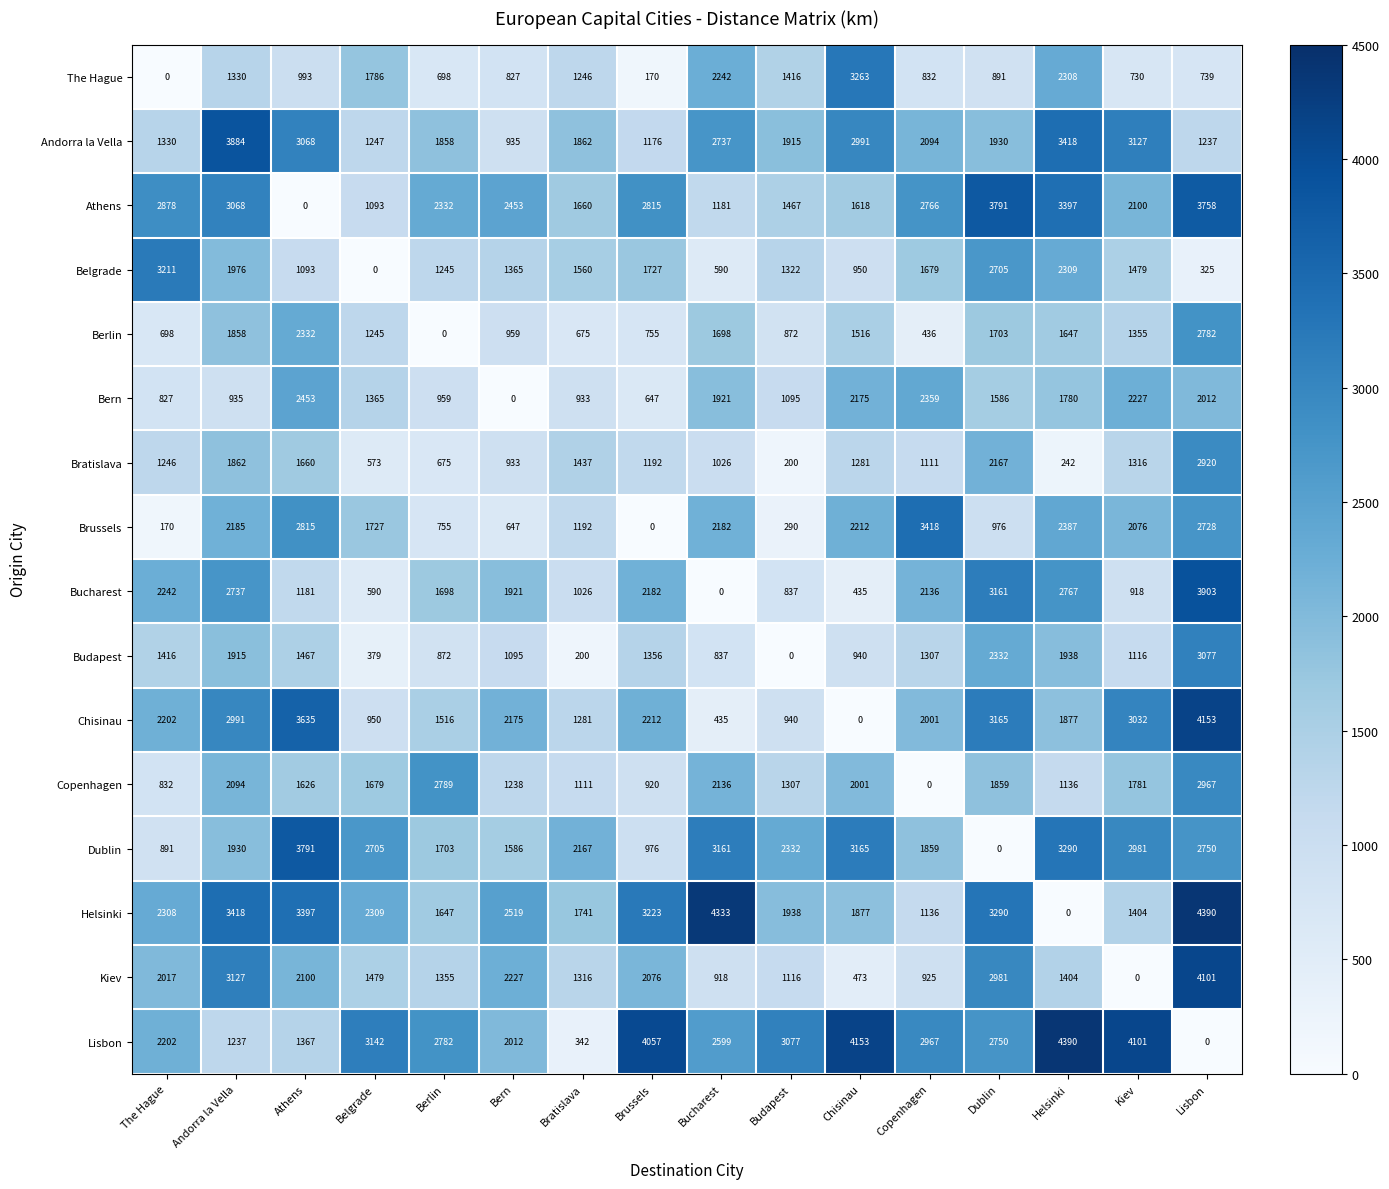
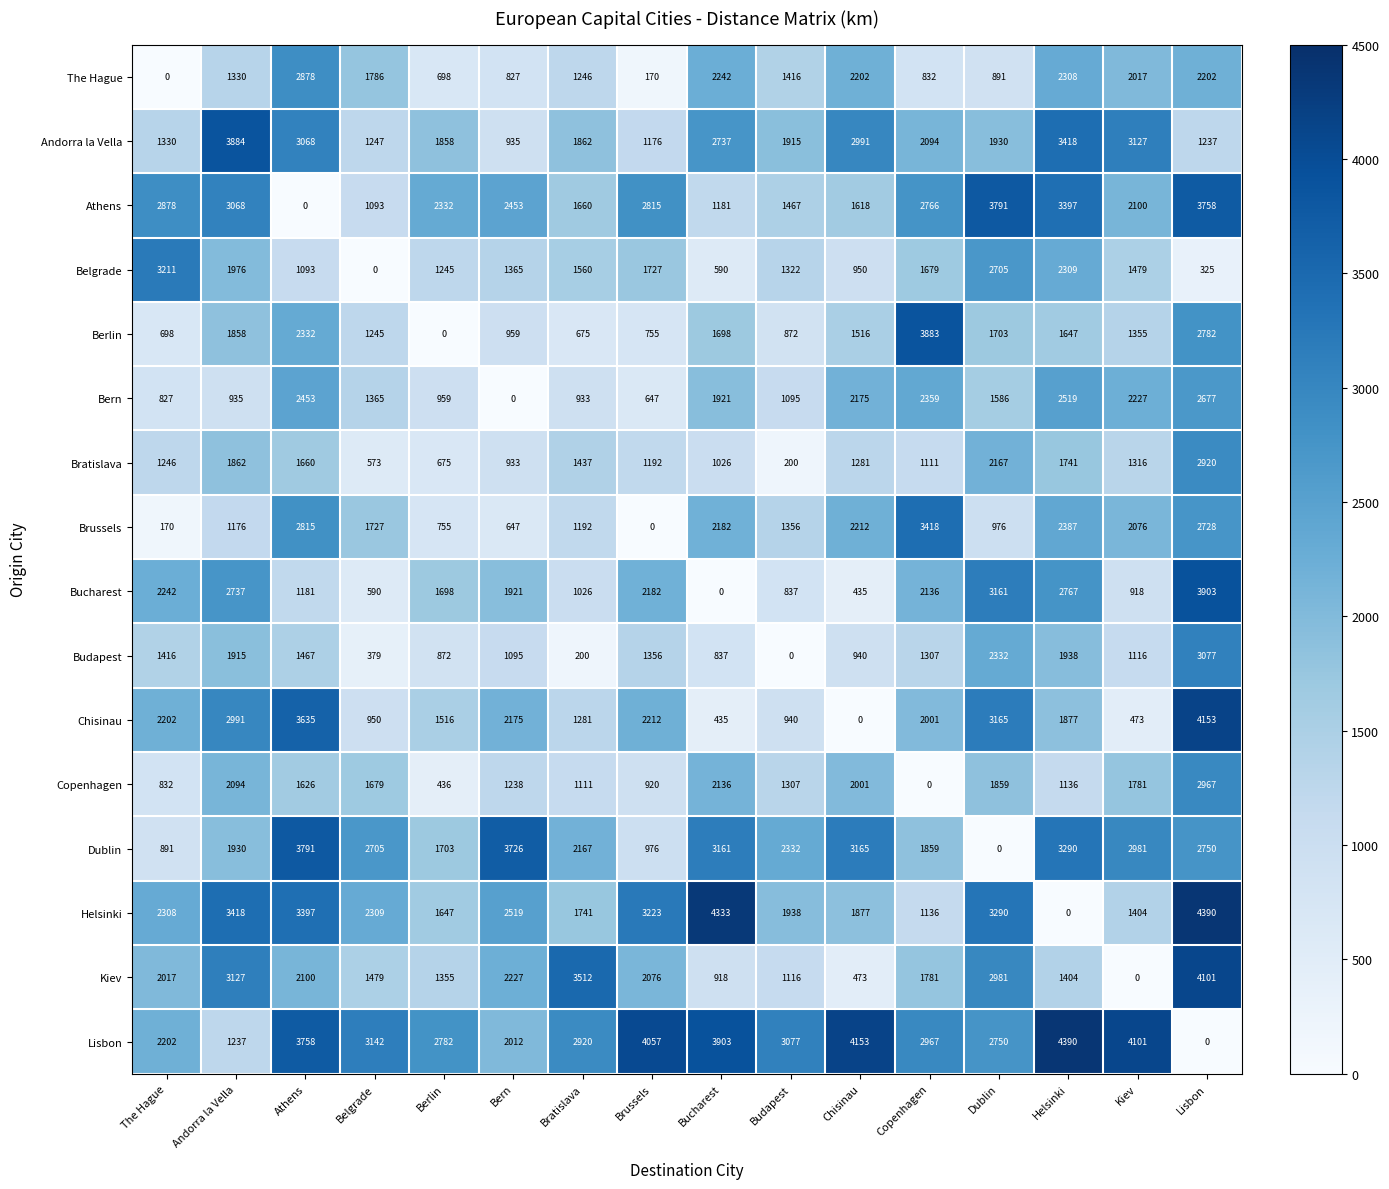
The Hague, Athens: 993 -> 2878
The Hague, Chisinau: 3263 -> 2202
The Hague, Kiev: 730 -> 2017
The Hague, Lisbon: 739 -> 2202
Berlin, Copenhagen: 436 -> 3883
Bern, Helsinki: 1780 -> 2519
Bern, Lisbon: 2012 -> 2677
Bratislava, Helsinki: 242 -> 1741
Brussels, Andorra la Vella: 2185 -> 1176
Brussels, Budapest: 290 -> 1356
Chisinau, Kiev: 3032 -> 473
Copenhagen, Berlin: 2789 -> 436
Dublin, Bern: 1586 -> 3726
Kiev, Bratislava: 1316 -> 3512
Kiev, Copenhagen: 925 -> 1781
Lisbon, Athens: 1367 -> 3758
Lisbon, Bratislava: 342 -> 2920
Lisbon, Bucharest: 2599 -> 3903
